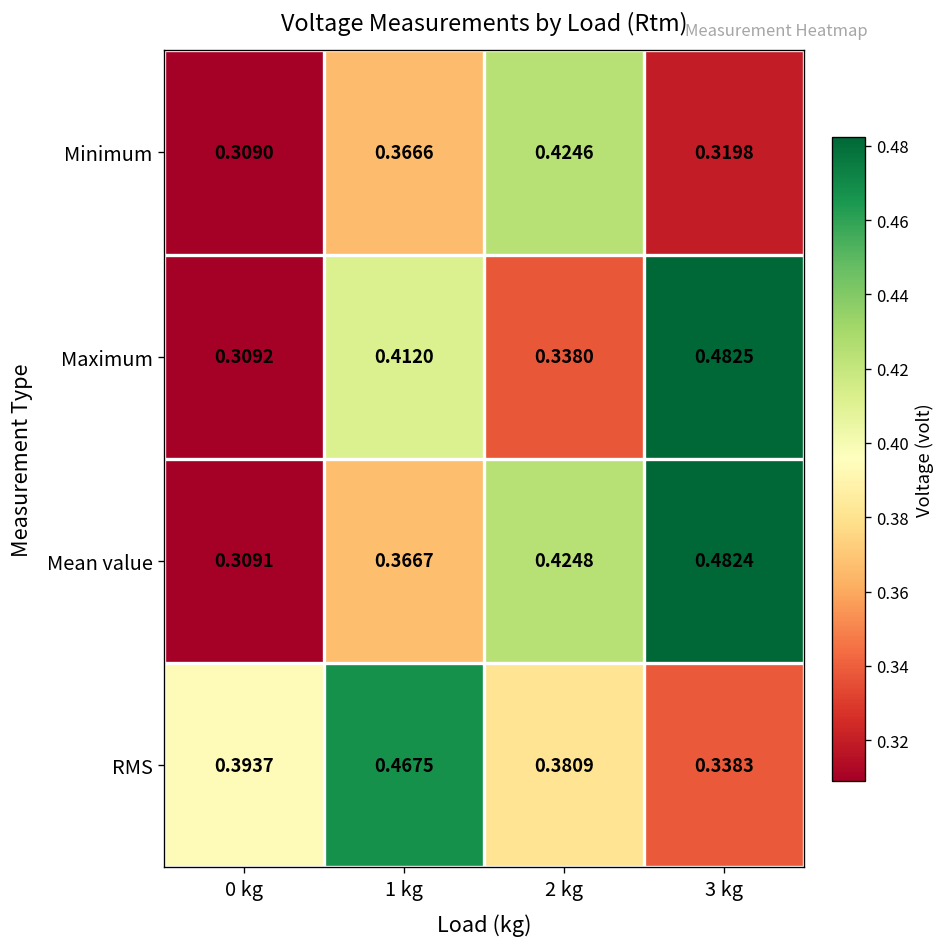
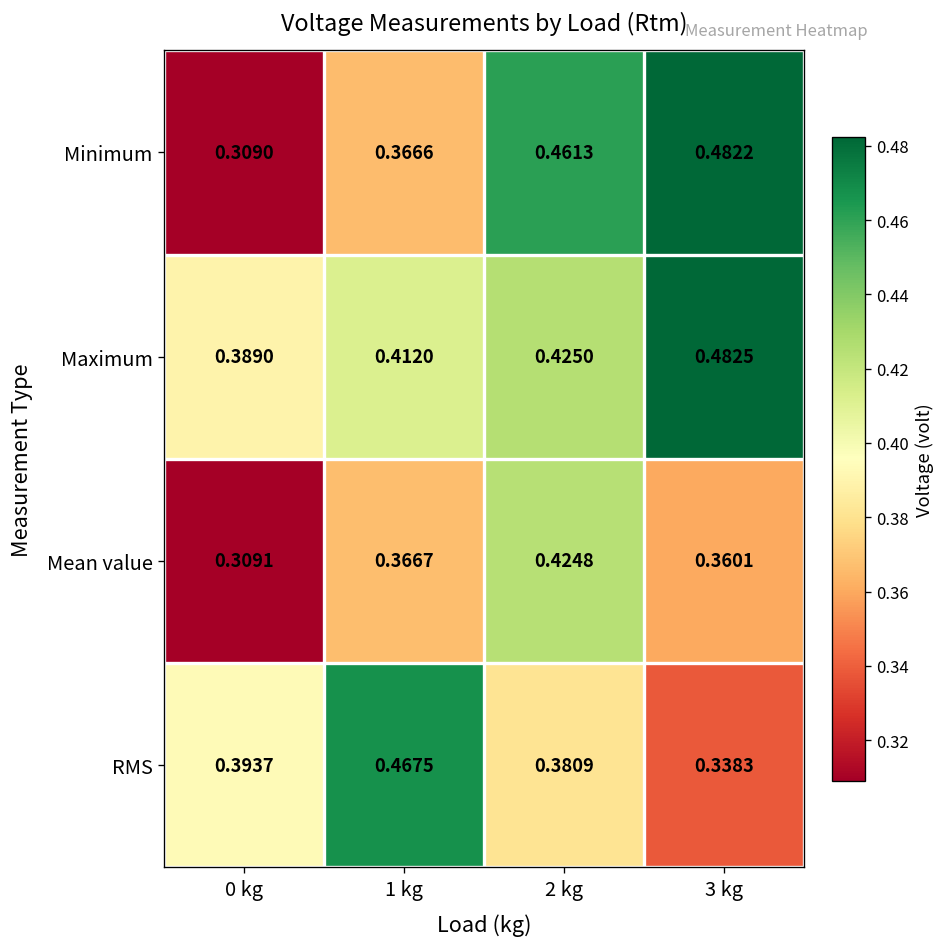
Minimum, 2 kg: 0.4246 -> 0.4613
Minimum, 3 kg: 0.3198 -> 0.4822
Maximum, 0 kg: 0.3092 -> 0.3890
Maximum, 2 kg: 0.3380 -> 0.4250
Mean value, 3 kg: 0.4824 -> 0.3601
